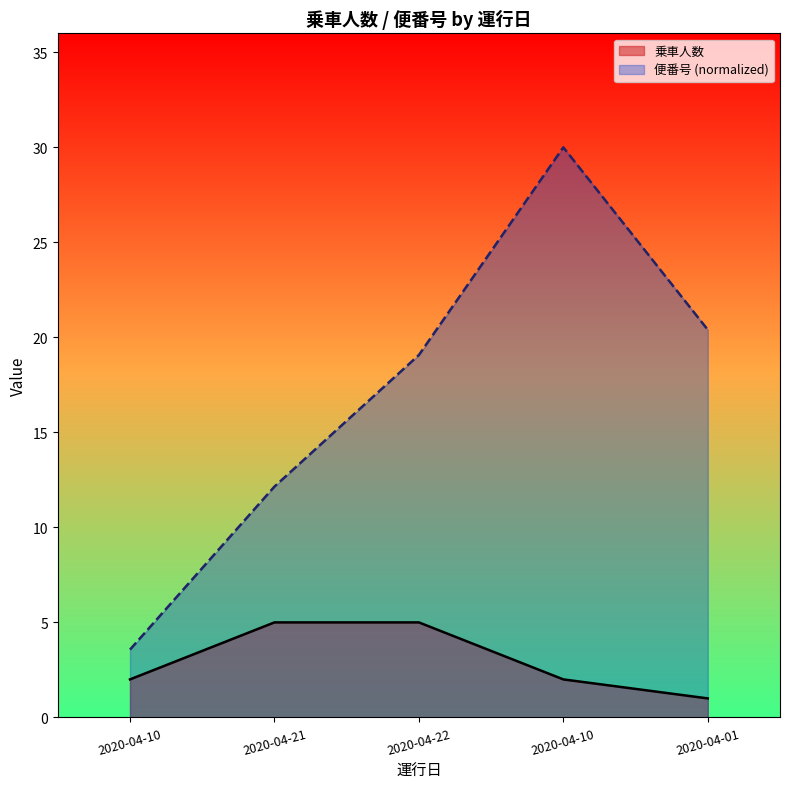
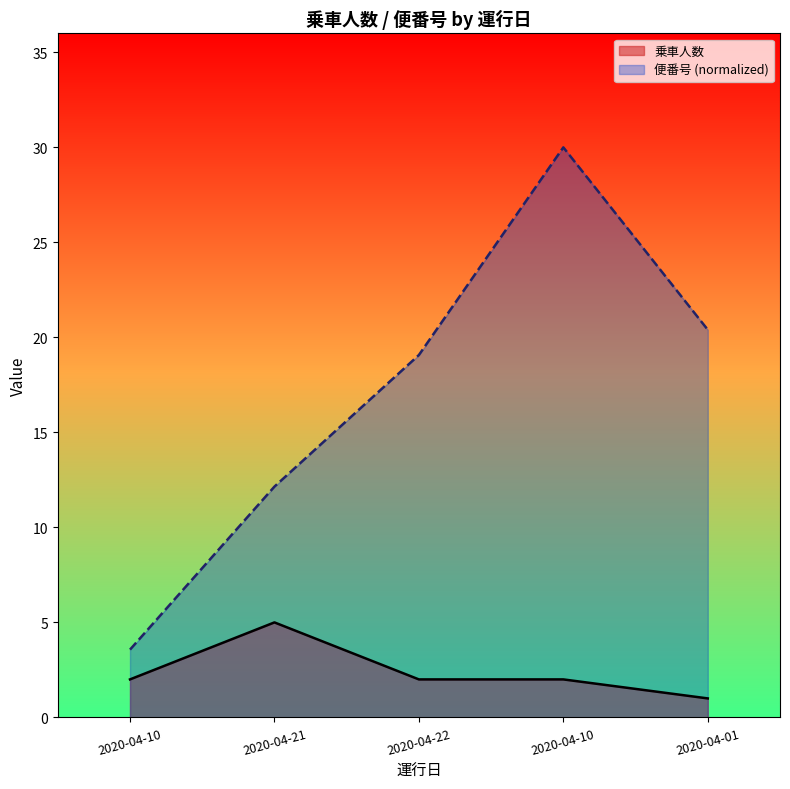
乗車人数, 2020-04-22: 5 -> 2
